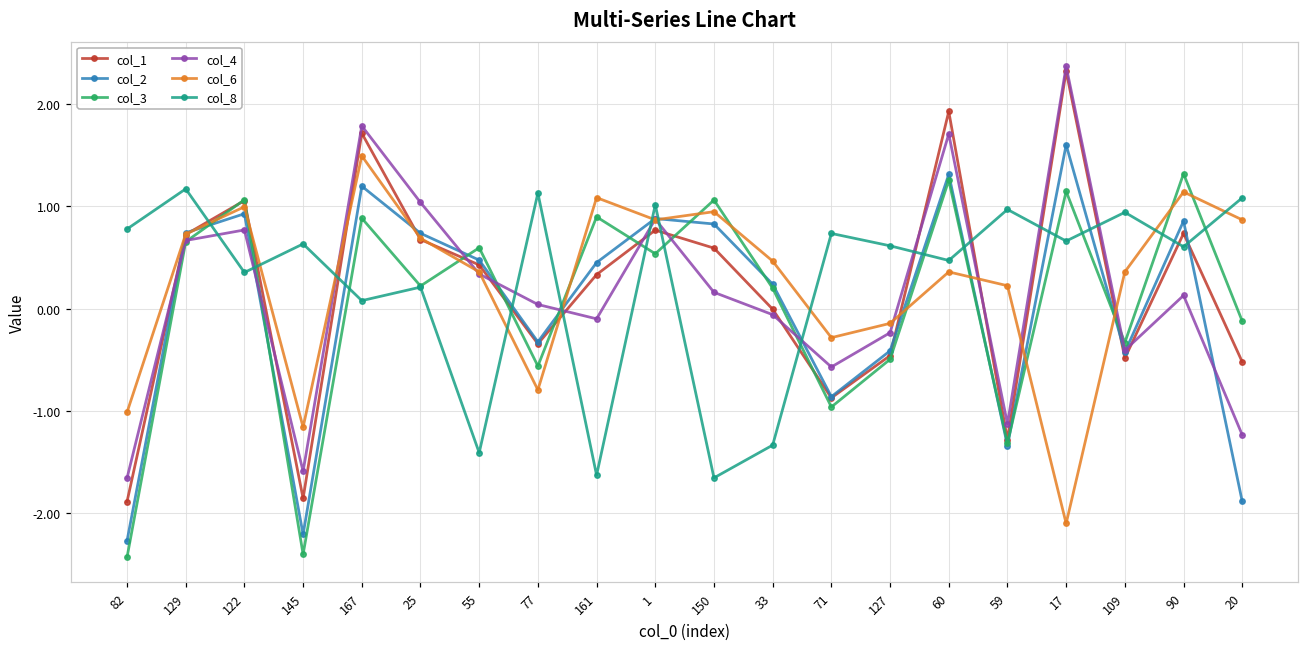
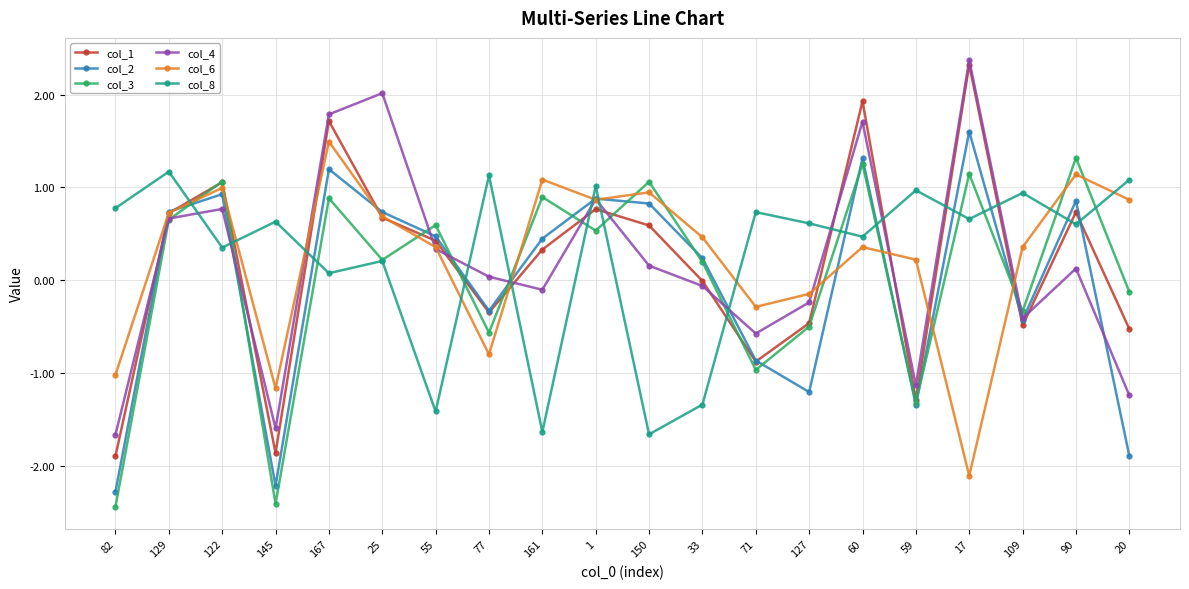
col_4, 25: 1.0 -> 2.0
col_2, 127: -0.4 -> -1.2
